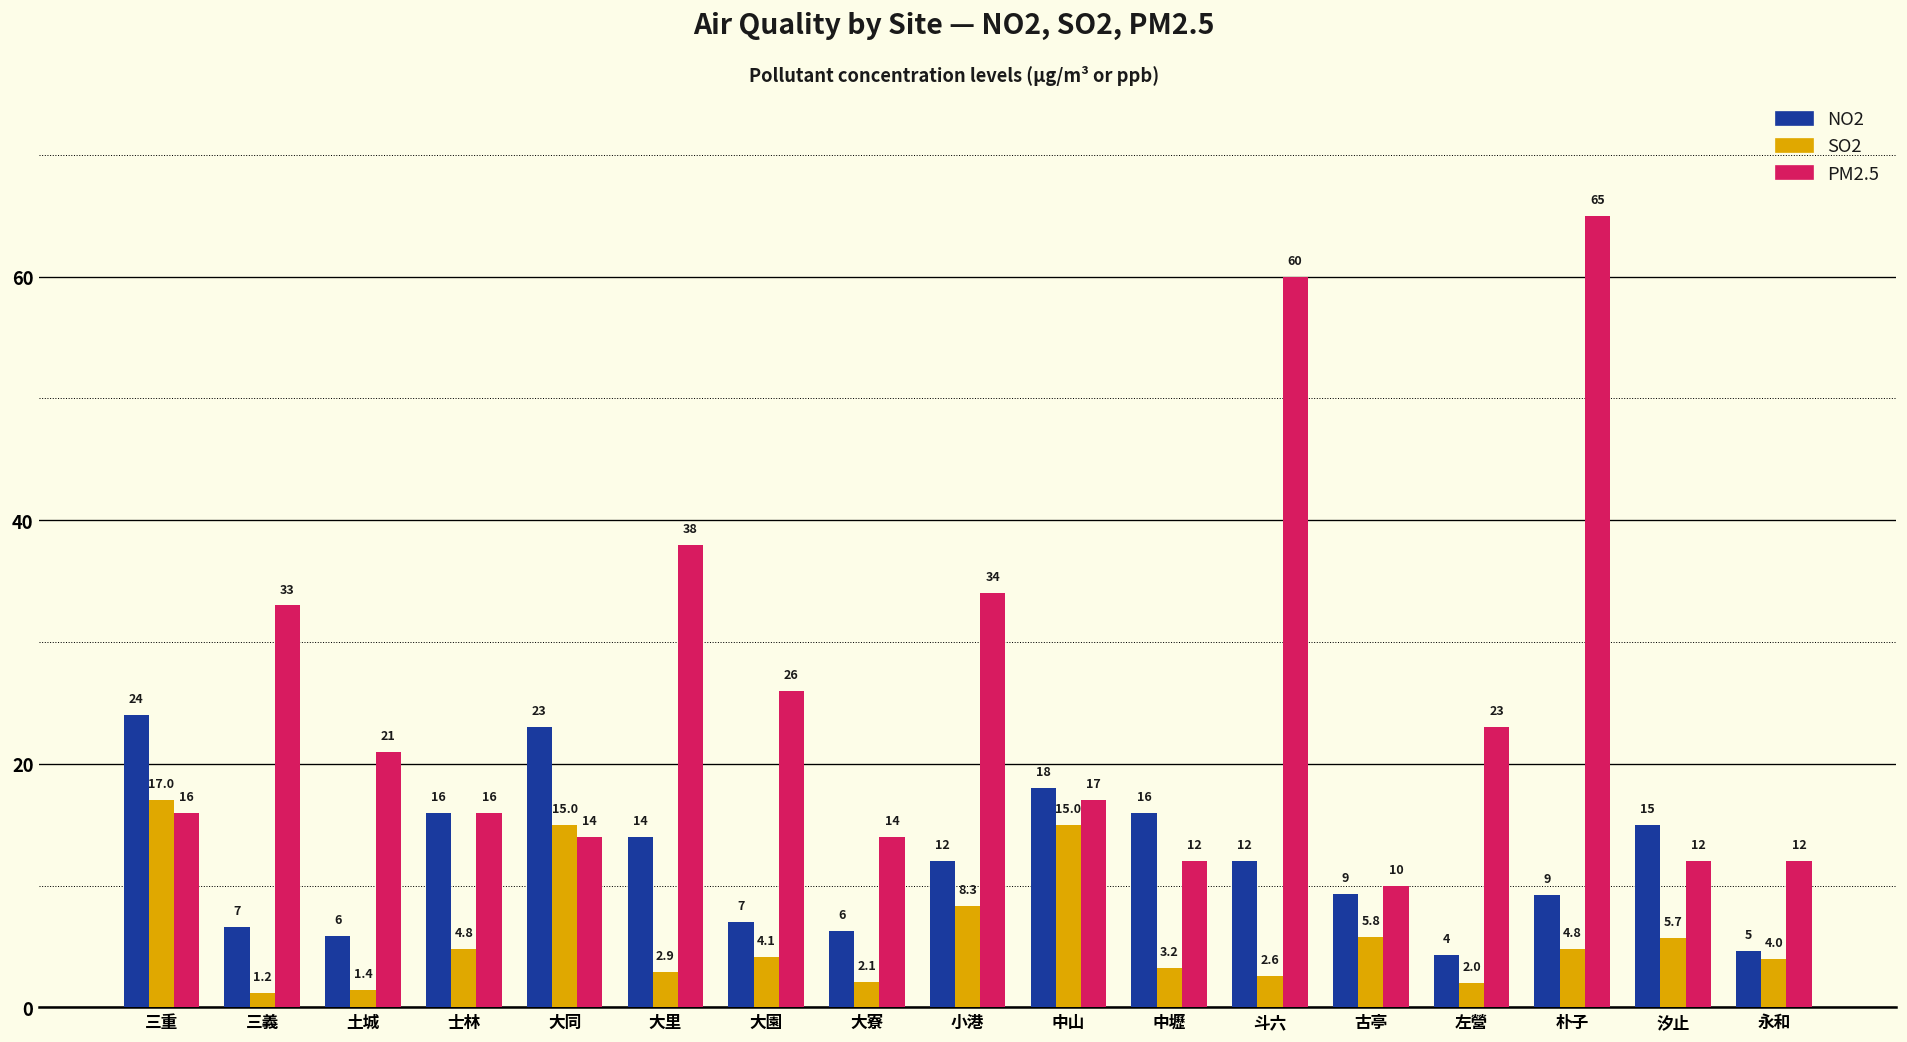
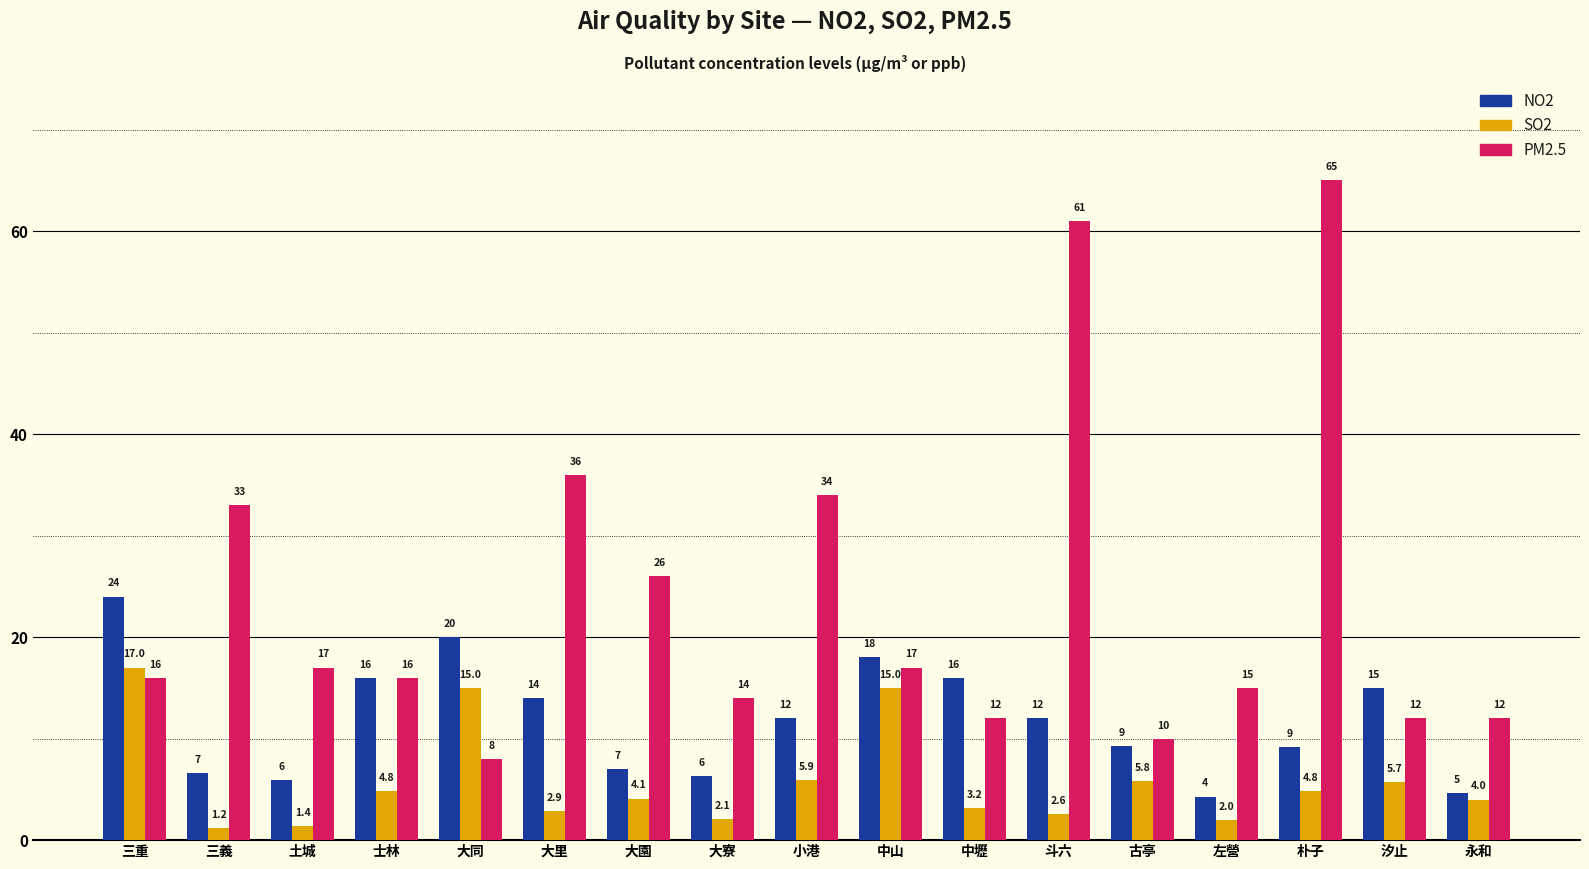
PM2.5, 土城: 21 -> 17
NO2, 大同: 23 -> 20
PM2.5, 大同: 14 -> 8
PM2.5, 大里: 38 -> 36
SO2, 小港: 8.3 -> 5.9
PM2.5, 斗六: 60 -> 61
PM2.5, 左營: 23 -> 15
